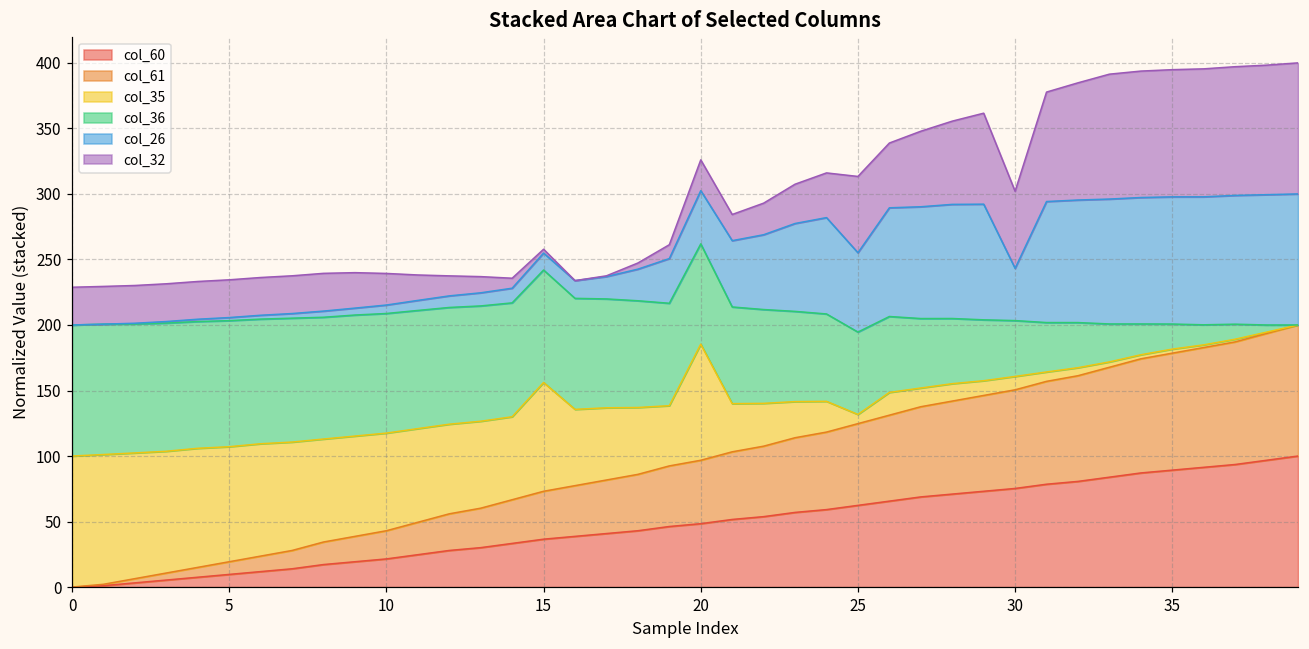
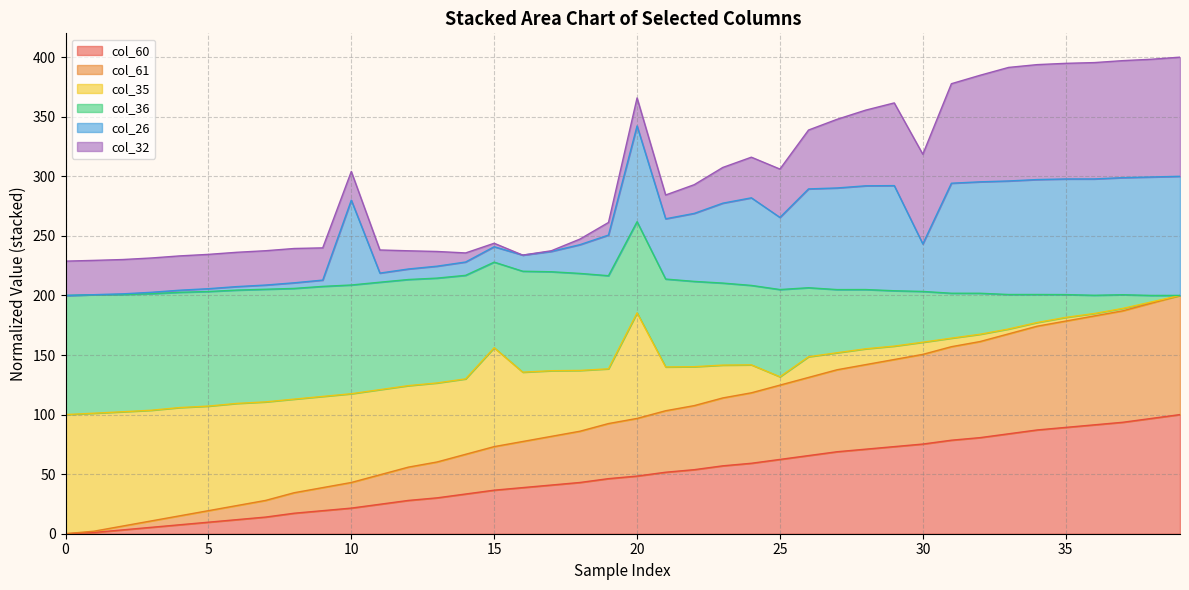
col_26, 10: 6 -> 71
col_36, 15: 86 -> 72
col_26, 20: 41 -> 80
col_36, 25: 63 -> 73
col_32, 25: 58 -> 41
col_32, 30: 59 -> 75
